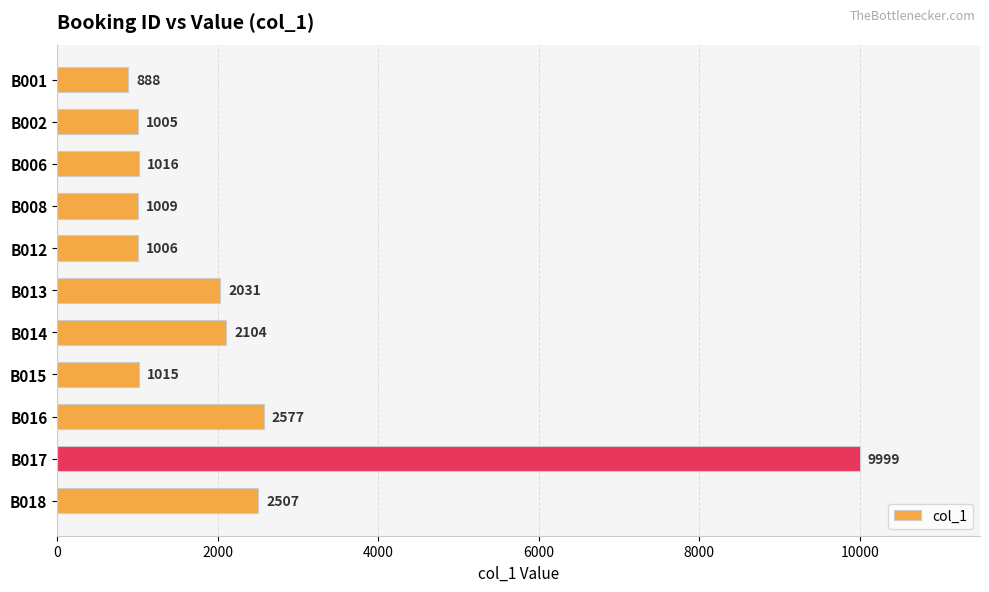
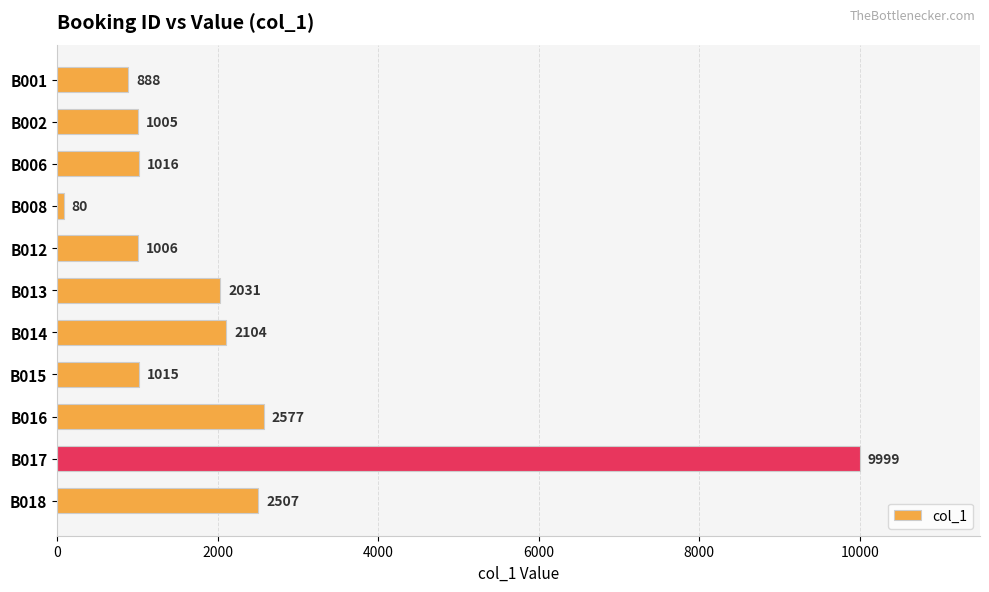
B008: 1009 -> 80
